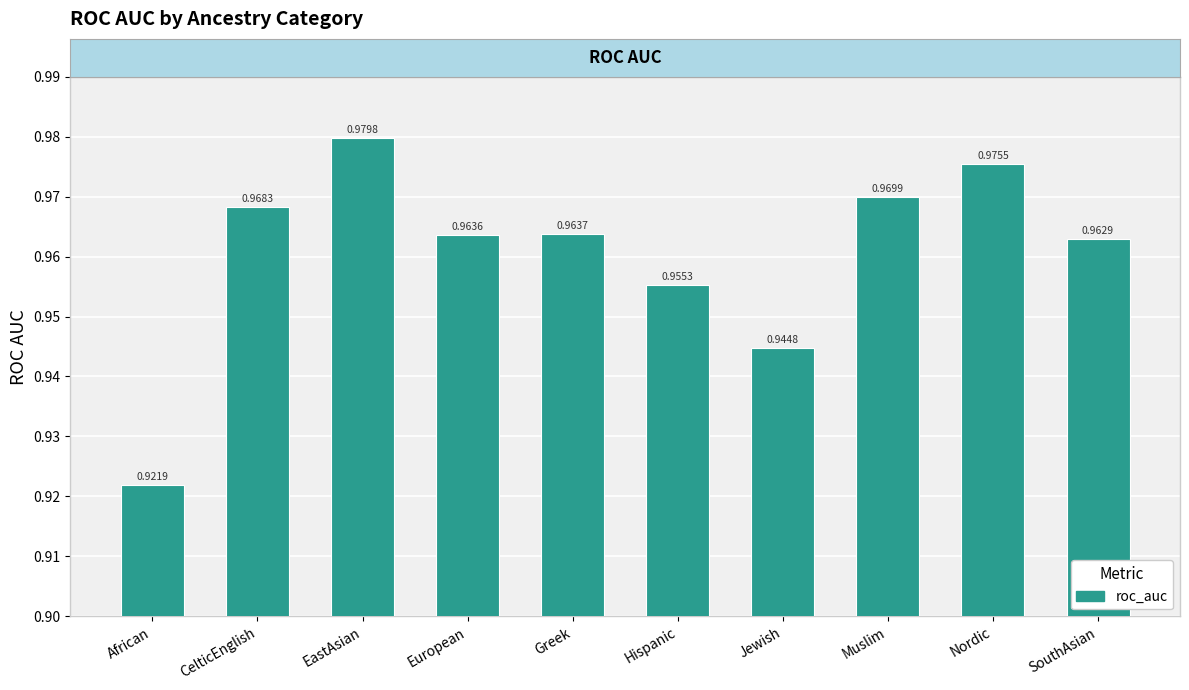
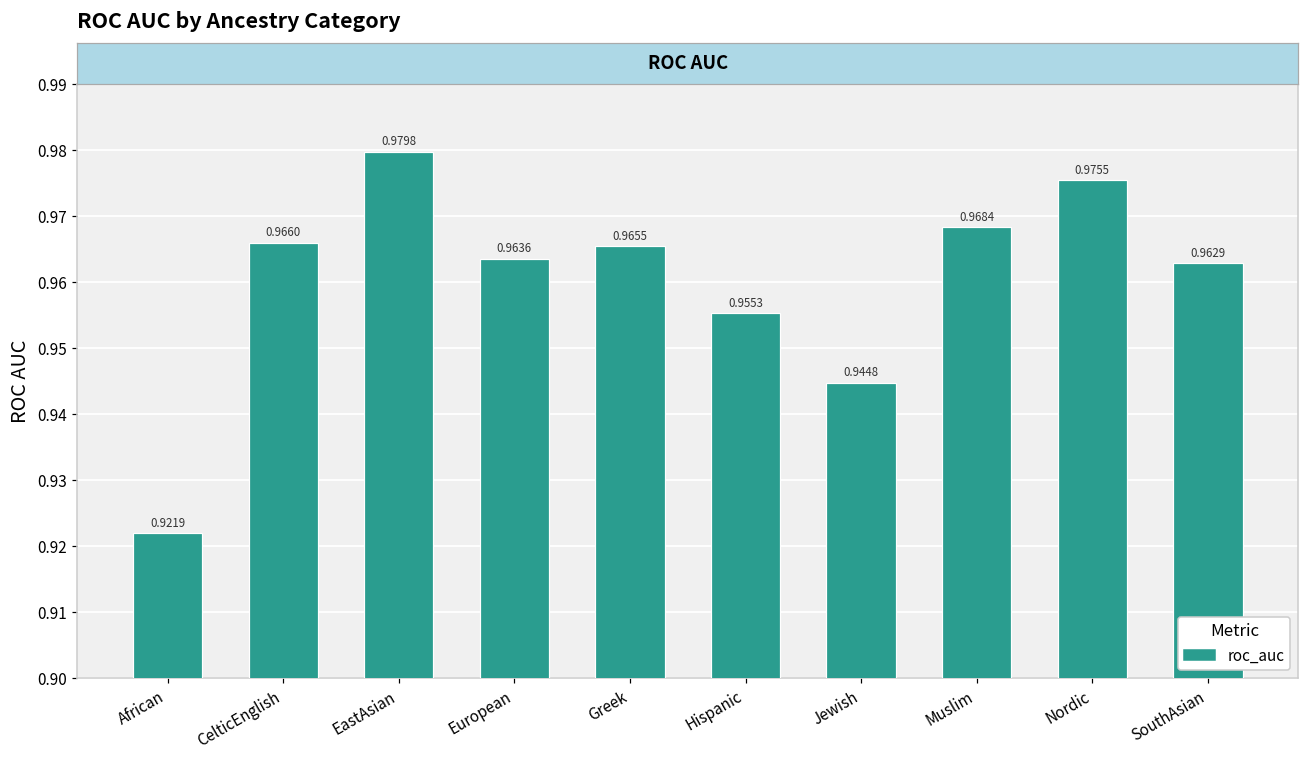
CelticEnglish: 0.9683 -> 0.9660
Greek: 0.9637 -> 0.9655
Muslim: 0.9699 -> 0.9684
